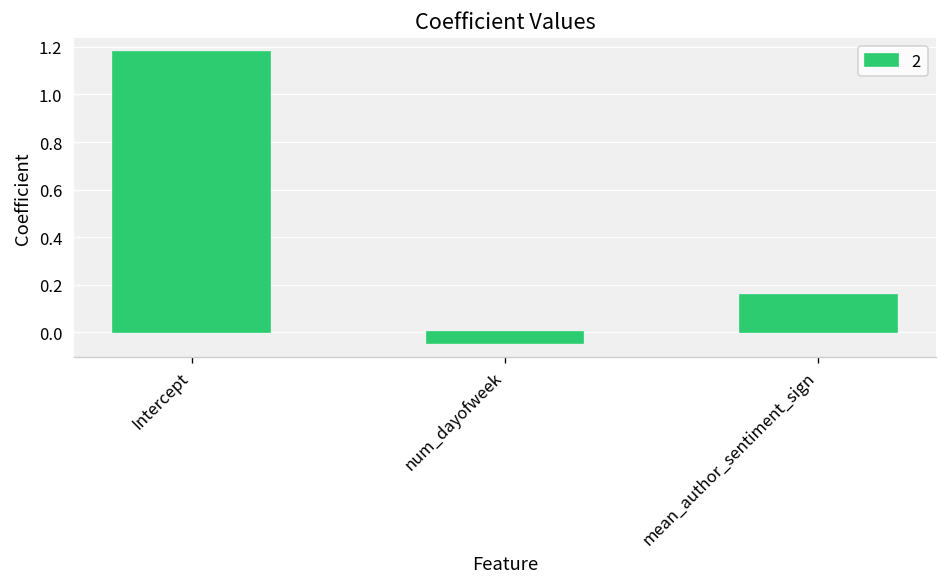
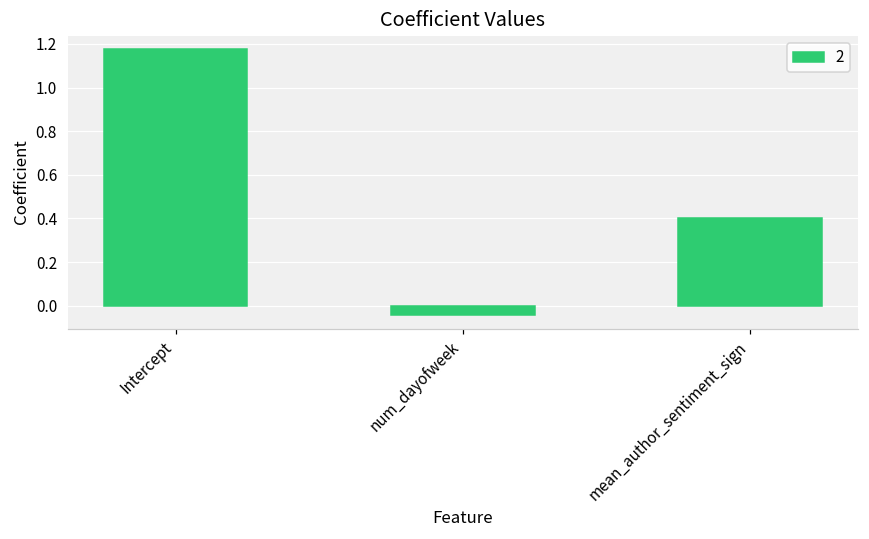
mean_author_sentiment_sign: 0.16 -> 0.40
